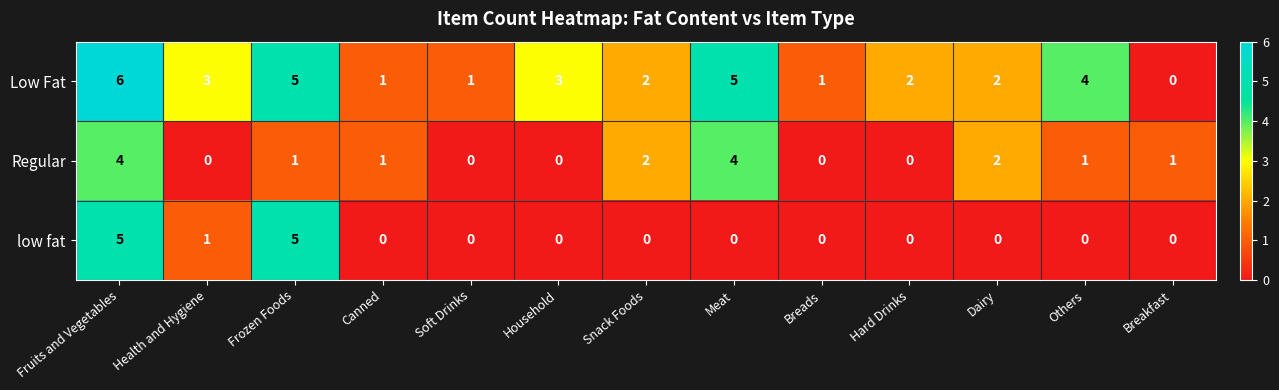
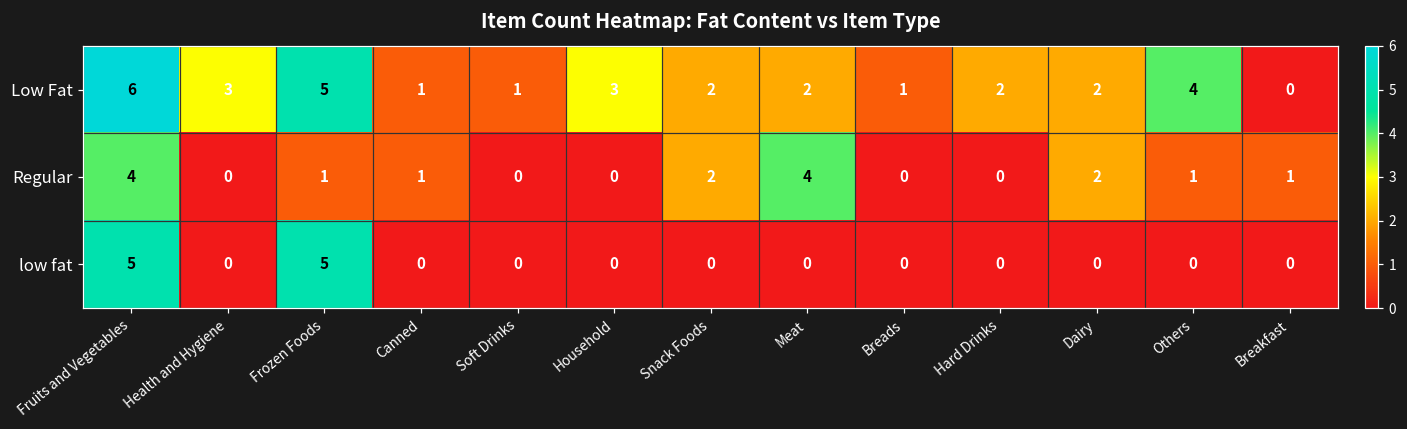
Low Fat, Meat: 5 -> 2
low fat, Health and Hygiene: 1 -> 0
